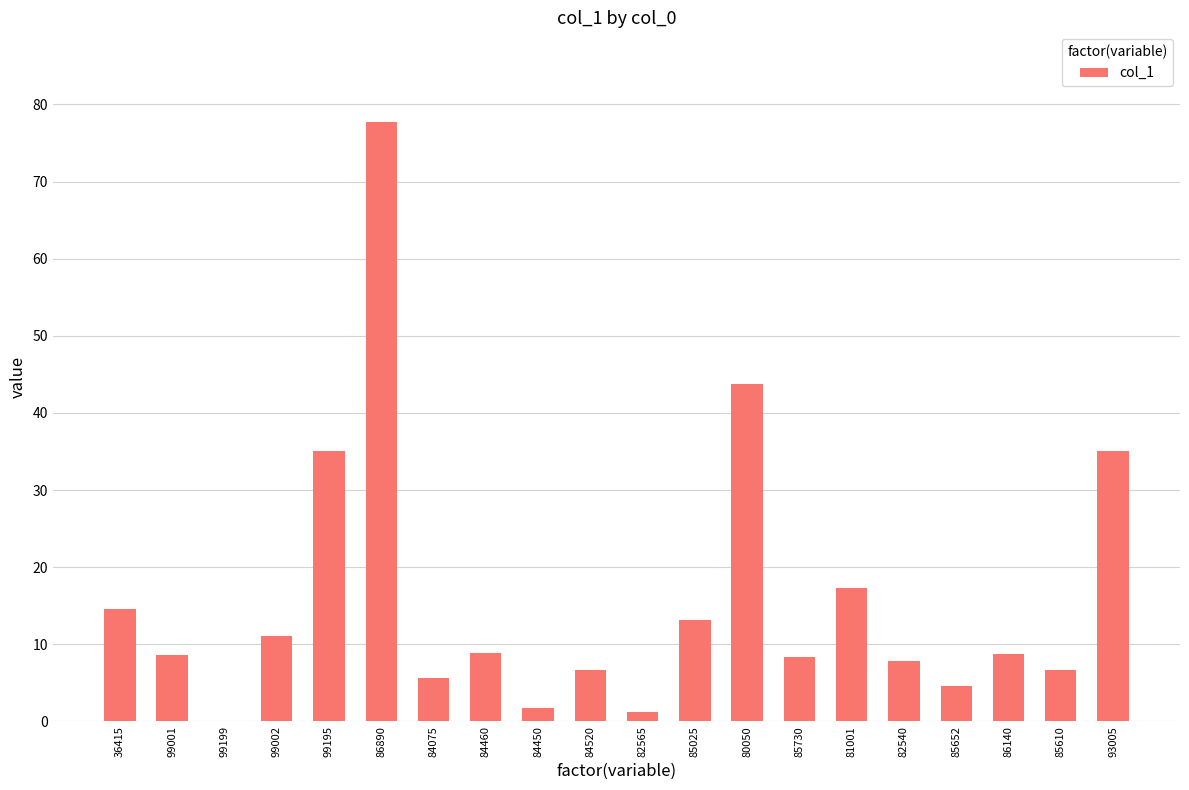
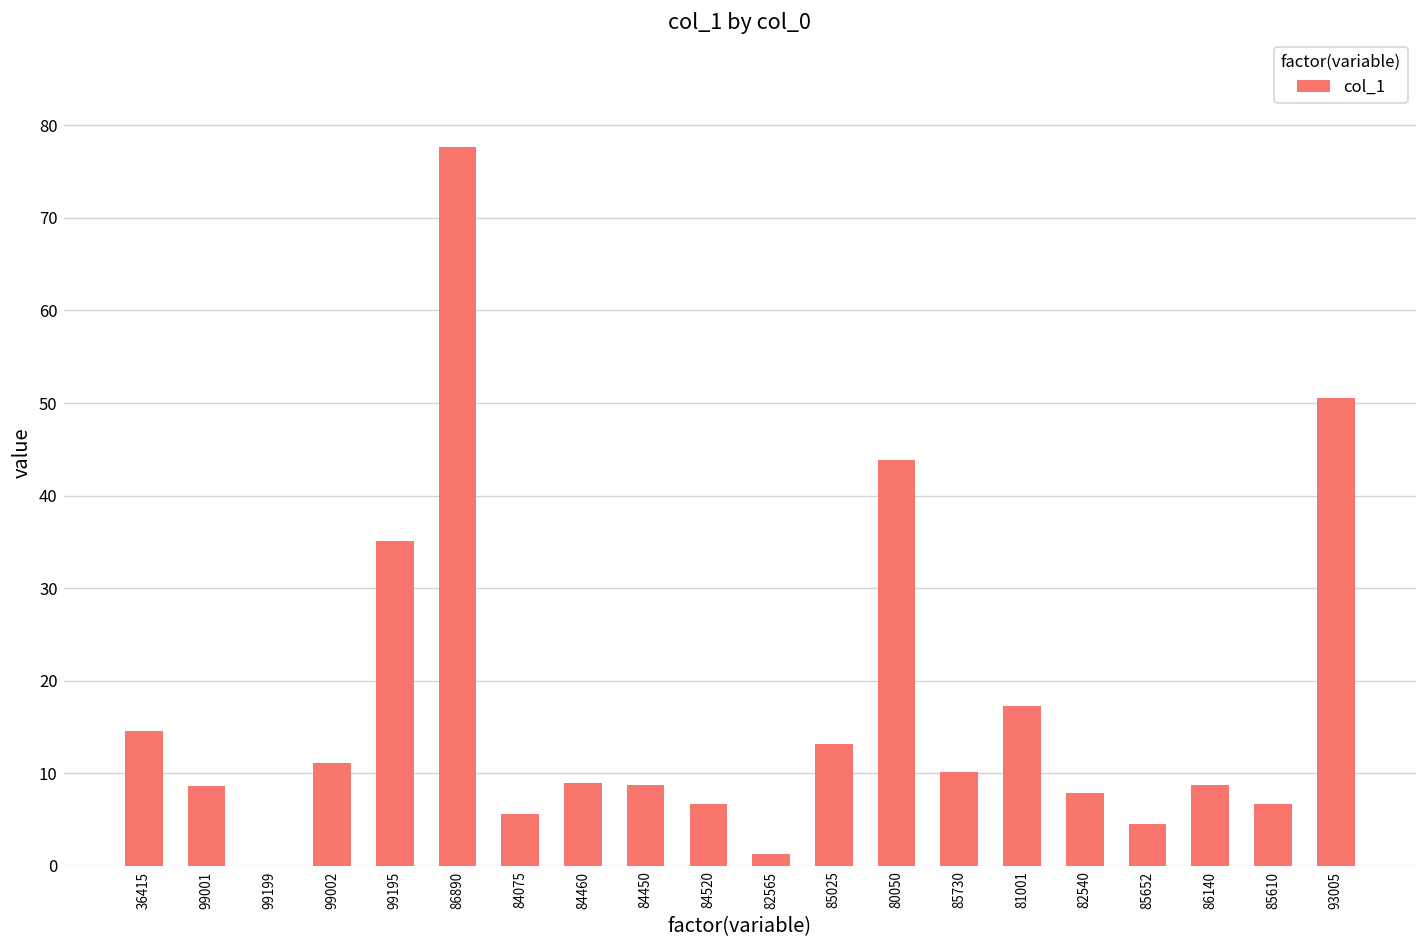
84450: 2 -> 9
85730: 8 -> 10
93005: 35 -> 51
